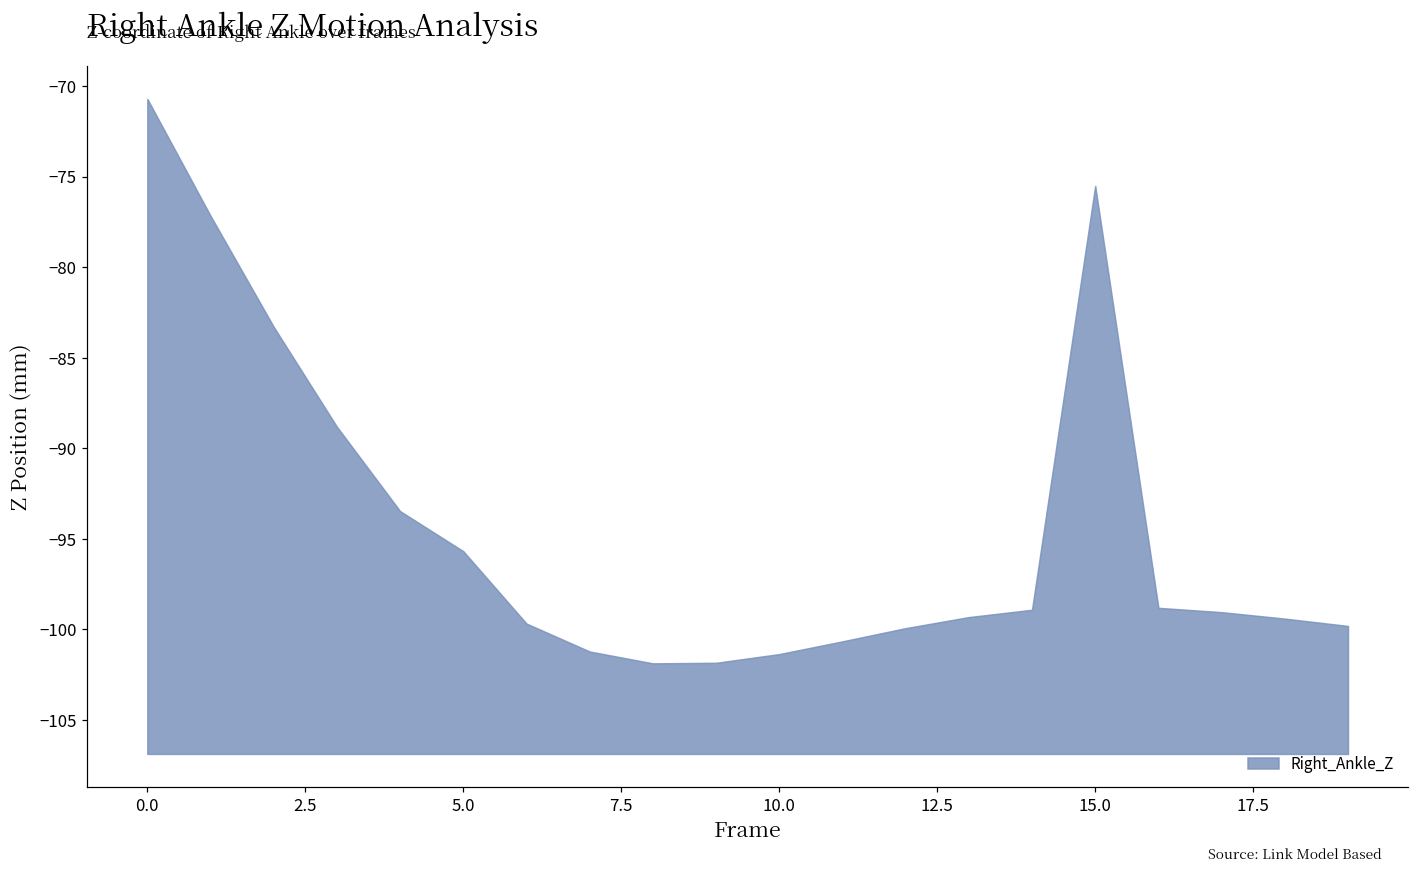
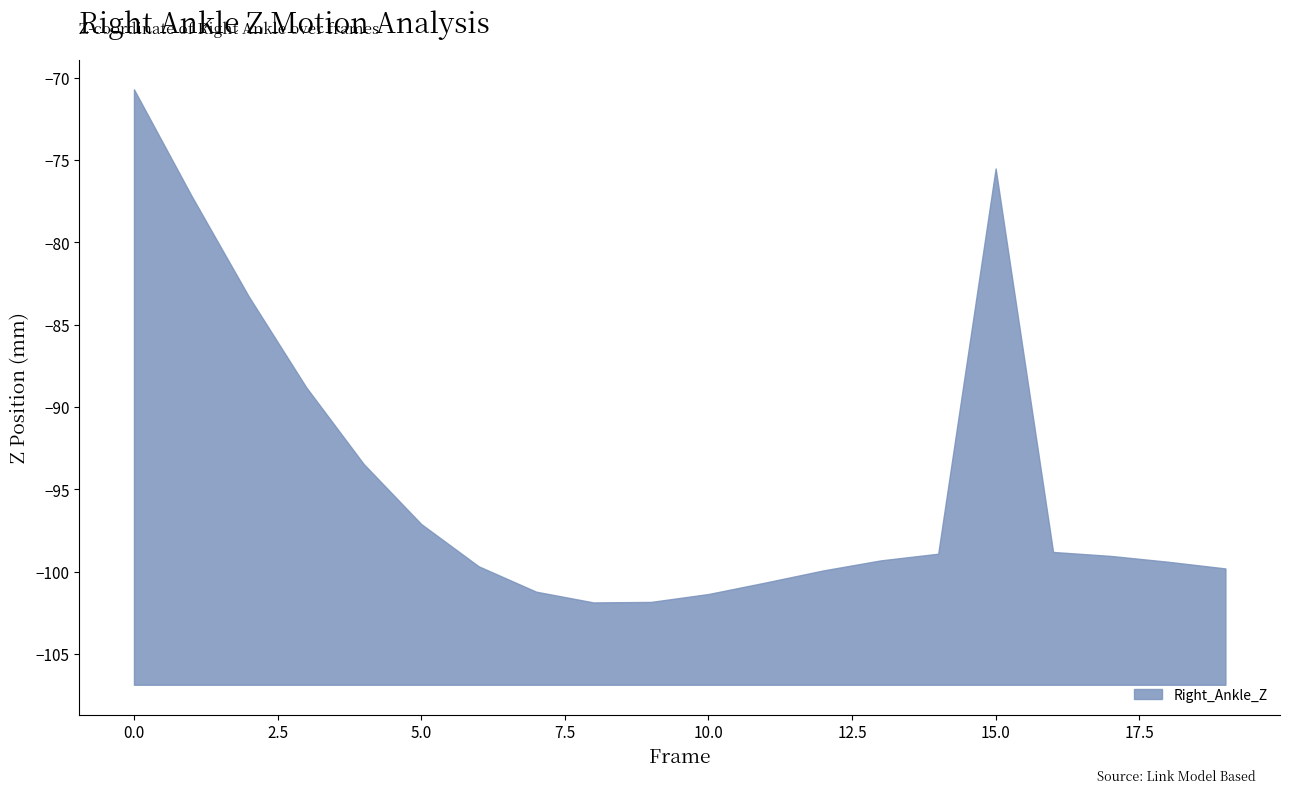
5.0: -95.7 -> -97.1
